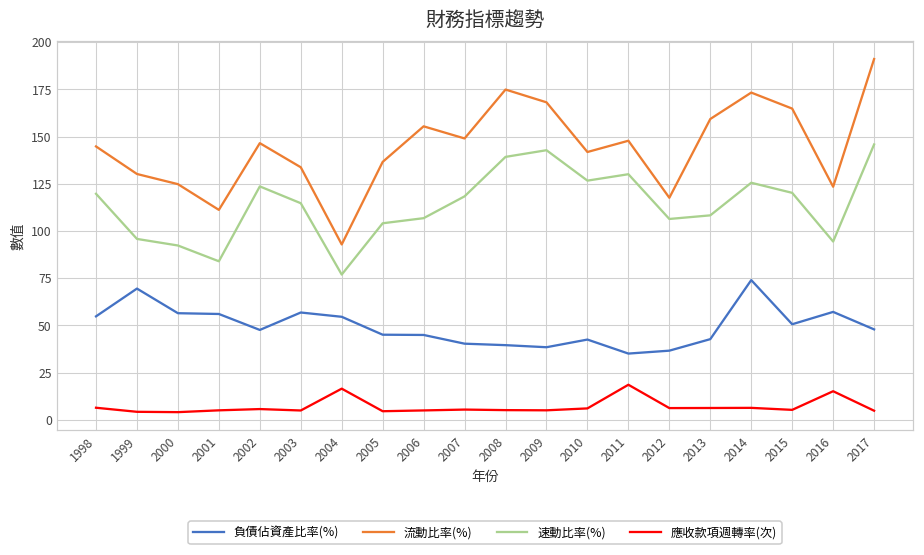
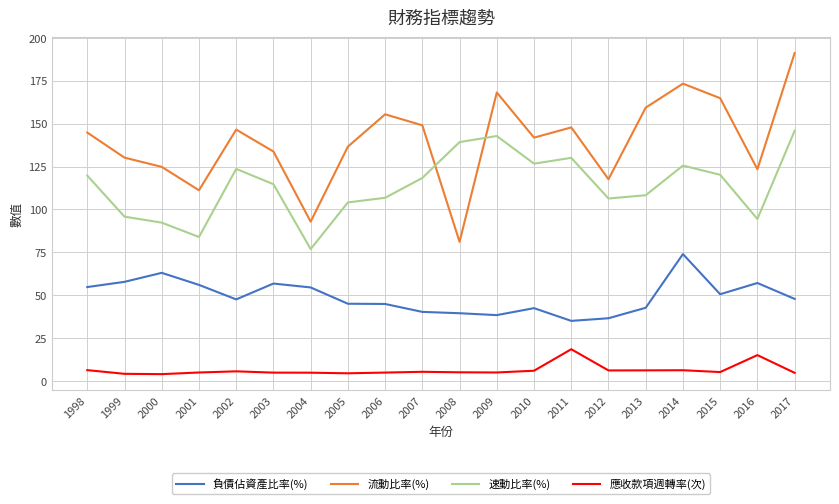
負債佔資產比率(%), 1999: 69 -> 58
負債佔資產比率(%), 2000: 56 -> 63
應收款項週轉率(次), 2004: 16 -> 5
流動比率(%), 2008: 175 -> 81
